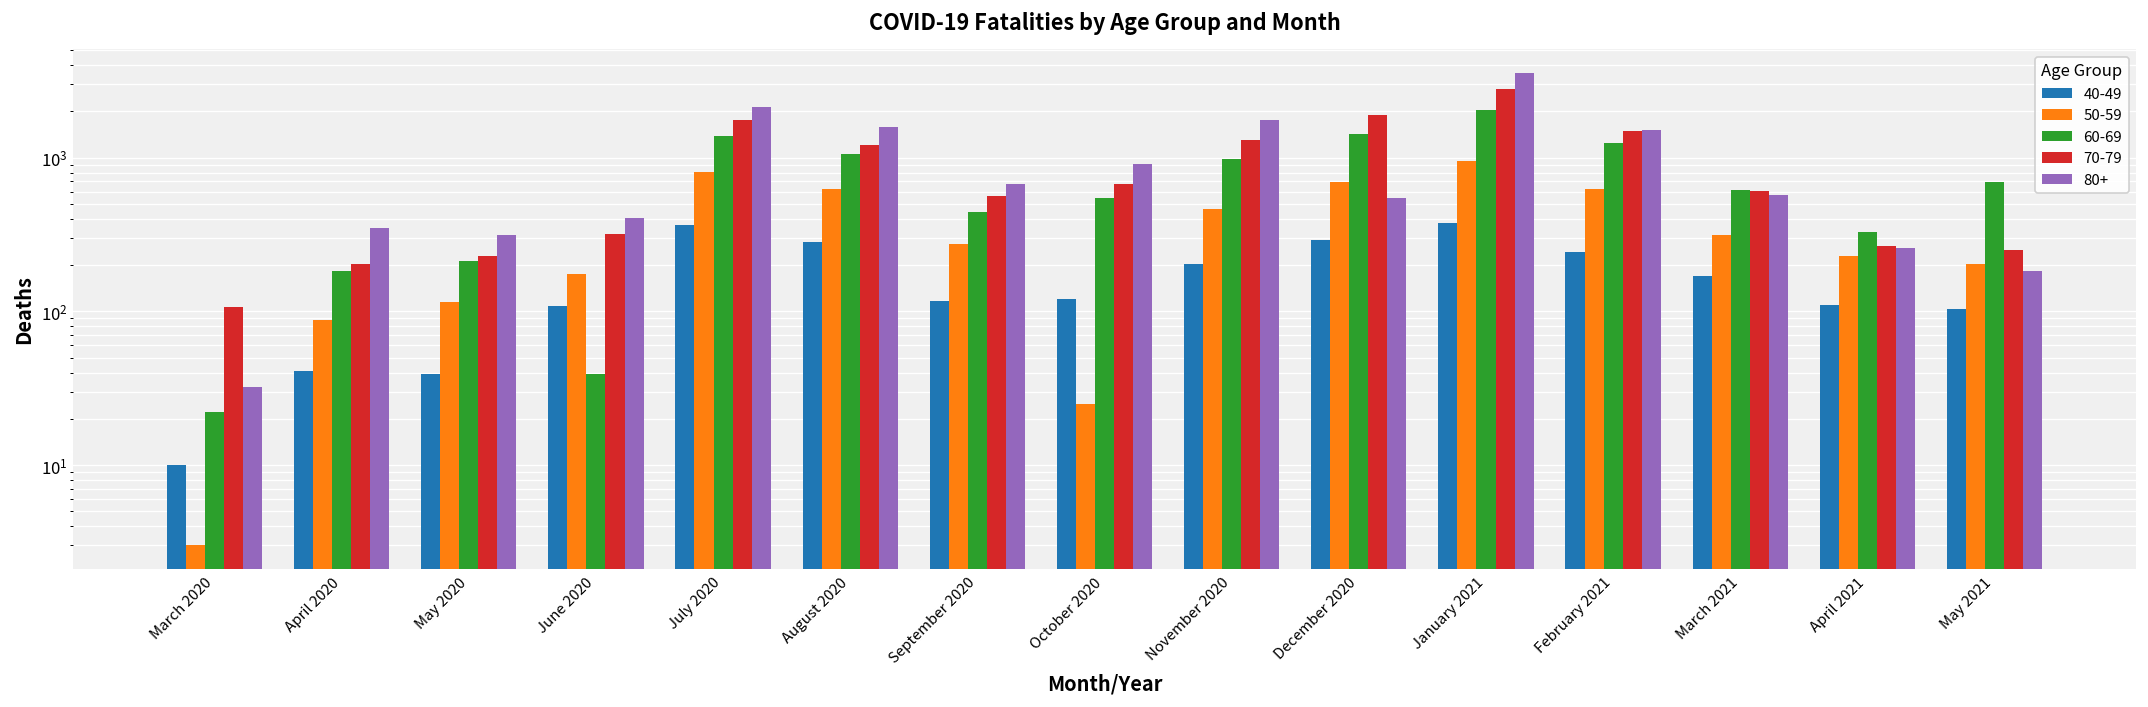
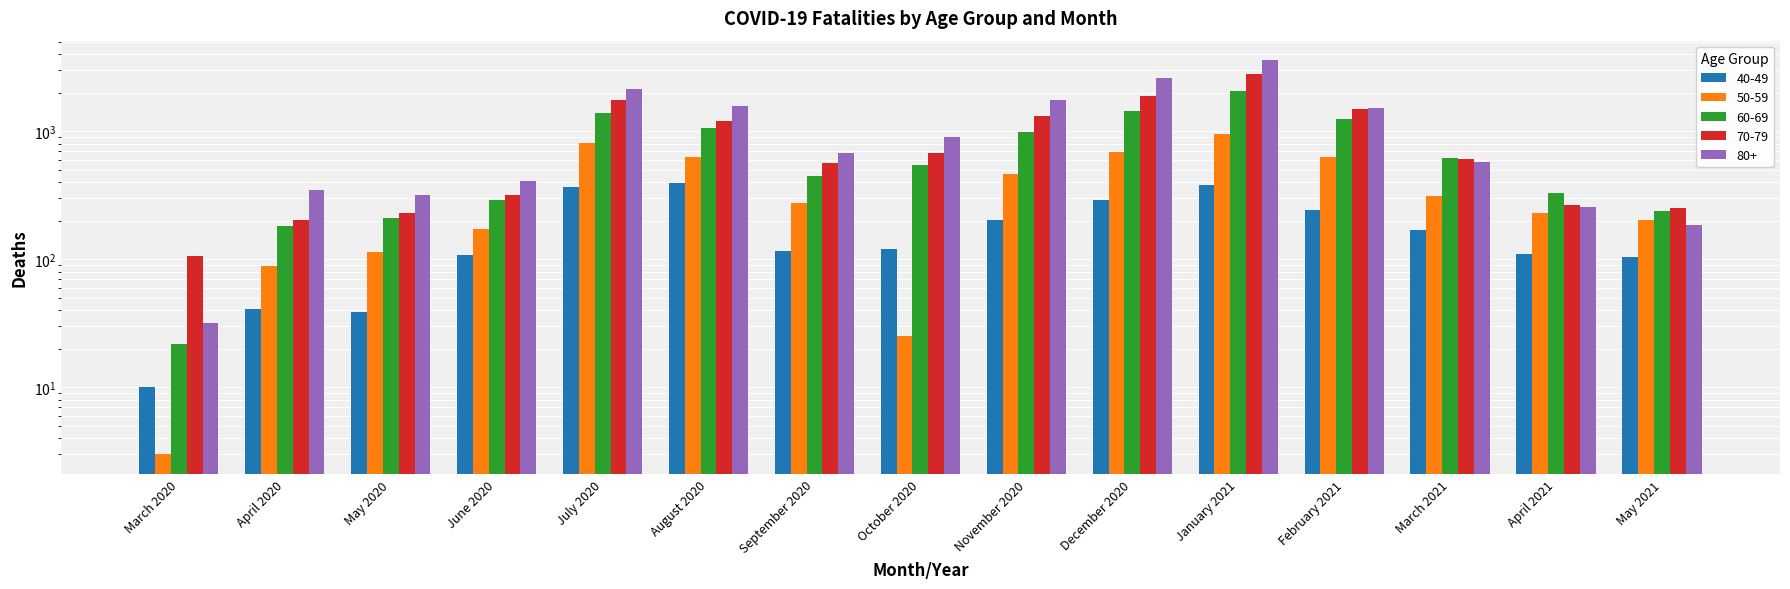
60-69, June 2020: 39 -> 290
40-49, August 2020: 280 -> 390
80+, December 2020: 550 -> 2600
60-69, May 2021: 700 -> 240
